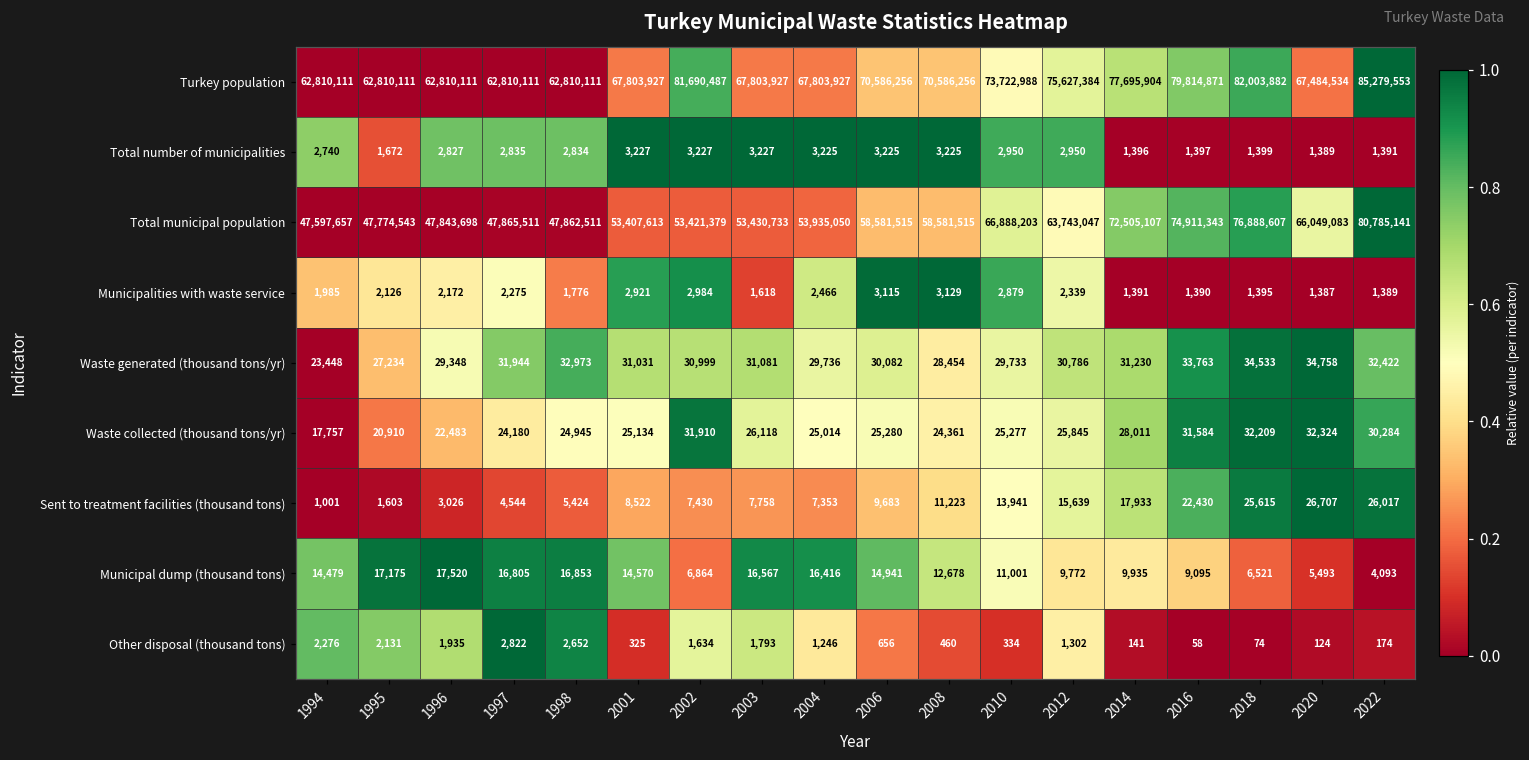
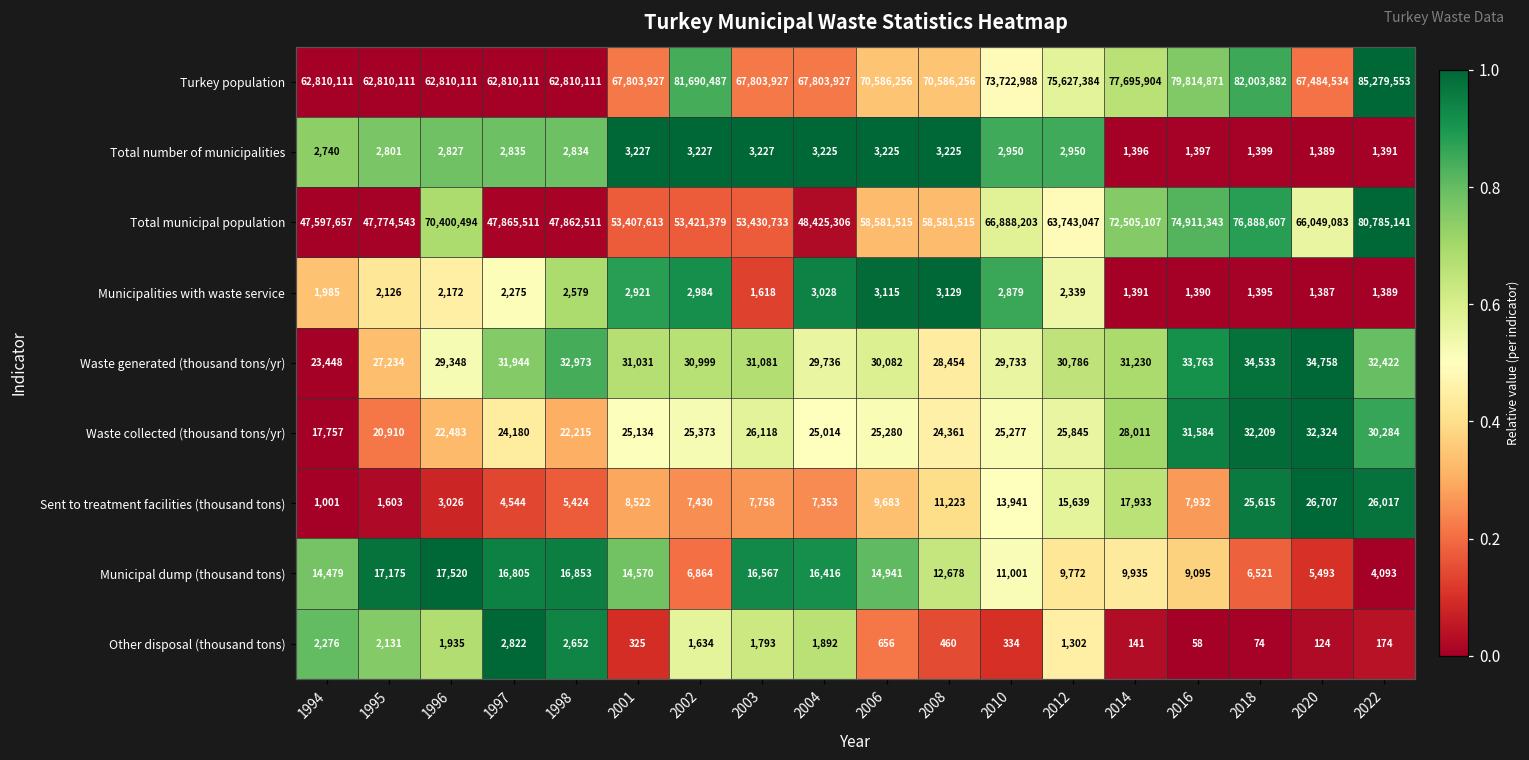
Total number of municipalities, 1995: 1,672 -> 2,801
Total municipal population, 1996: 47,843,698 -> 70,400,494
Total municipal population, 2004: 53,935,050 -> 48,425,306
Municipalities with waste service, 1998: 1,776 -> 2,579
Municipalities with waste service, 2004: 2,466 -> 3,028
Waste collected (thousand tons/yr), 1998: 24,945 -> 22,215
Waste collected (thousand tons/yr), 2002: 31,910 -> 25,373
Sent to treatment facilities (thousand tons), 2016: 22,430 -> 7,932
Other disposal (thousand tons), 2004: 1,246 -> 1,892
